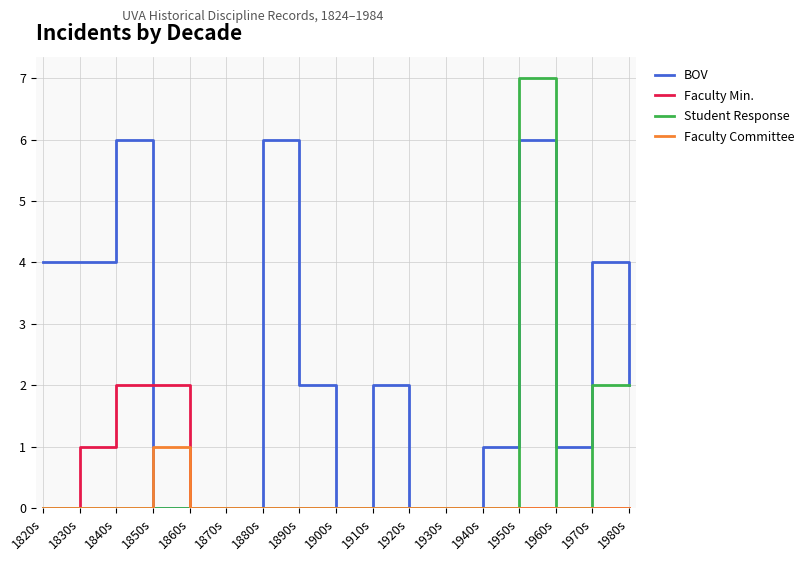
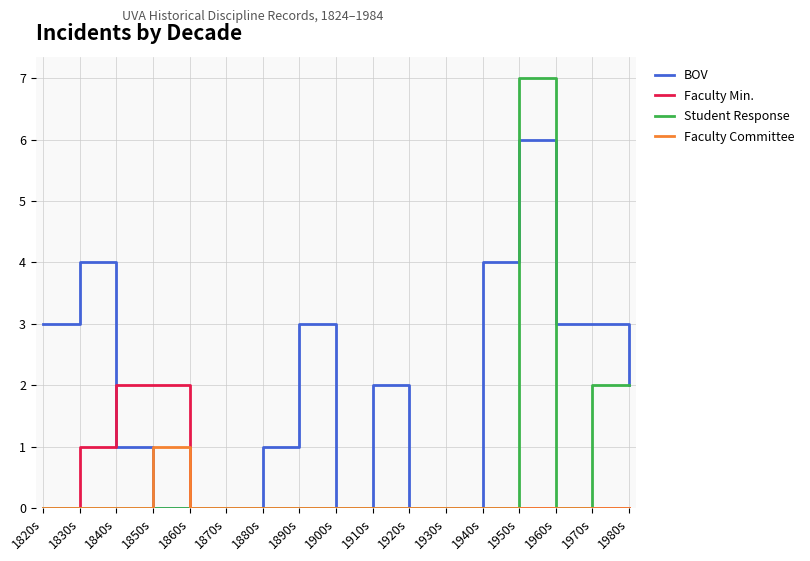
BOV, 1820s: 4 -> 3
BOV, 1840s: 6 -> 1
BOV, 1880s: 6 -> 1
BOV, 1890s: 2 -> 3
BOV, 1940s: 1 -> 4
BOV, 1960s: 1 -> 3
BOV, 1970s: 4 -> 3
